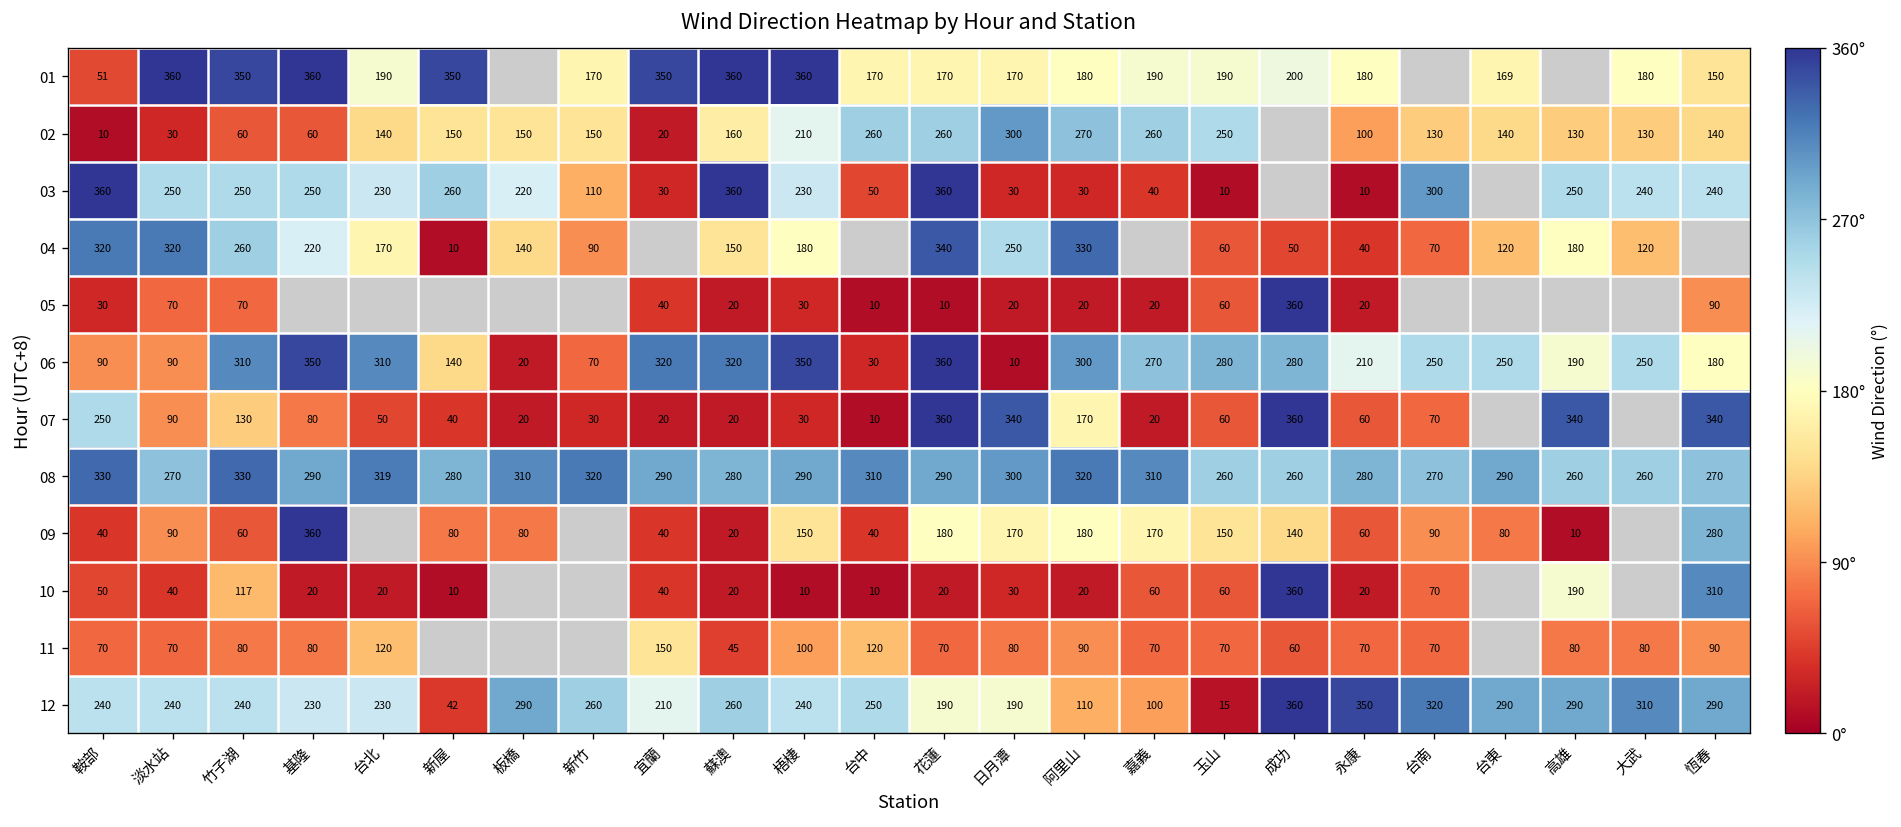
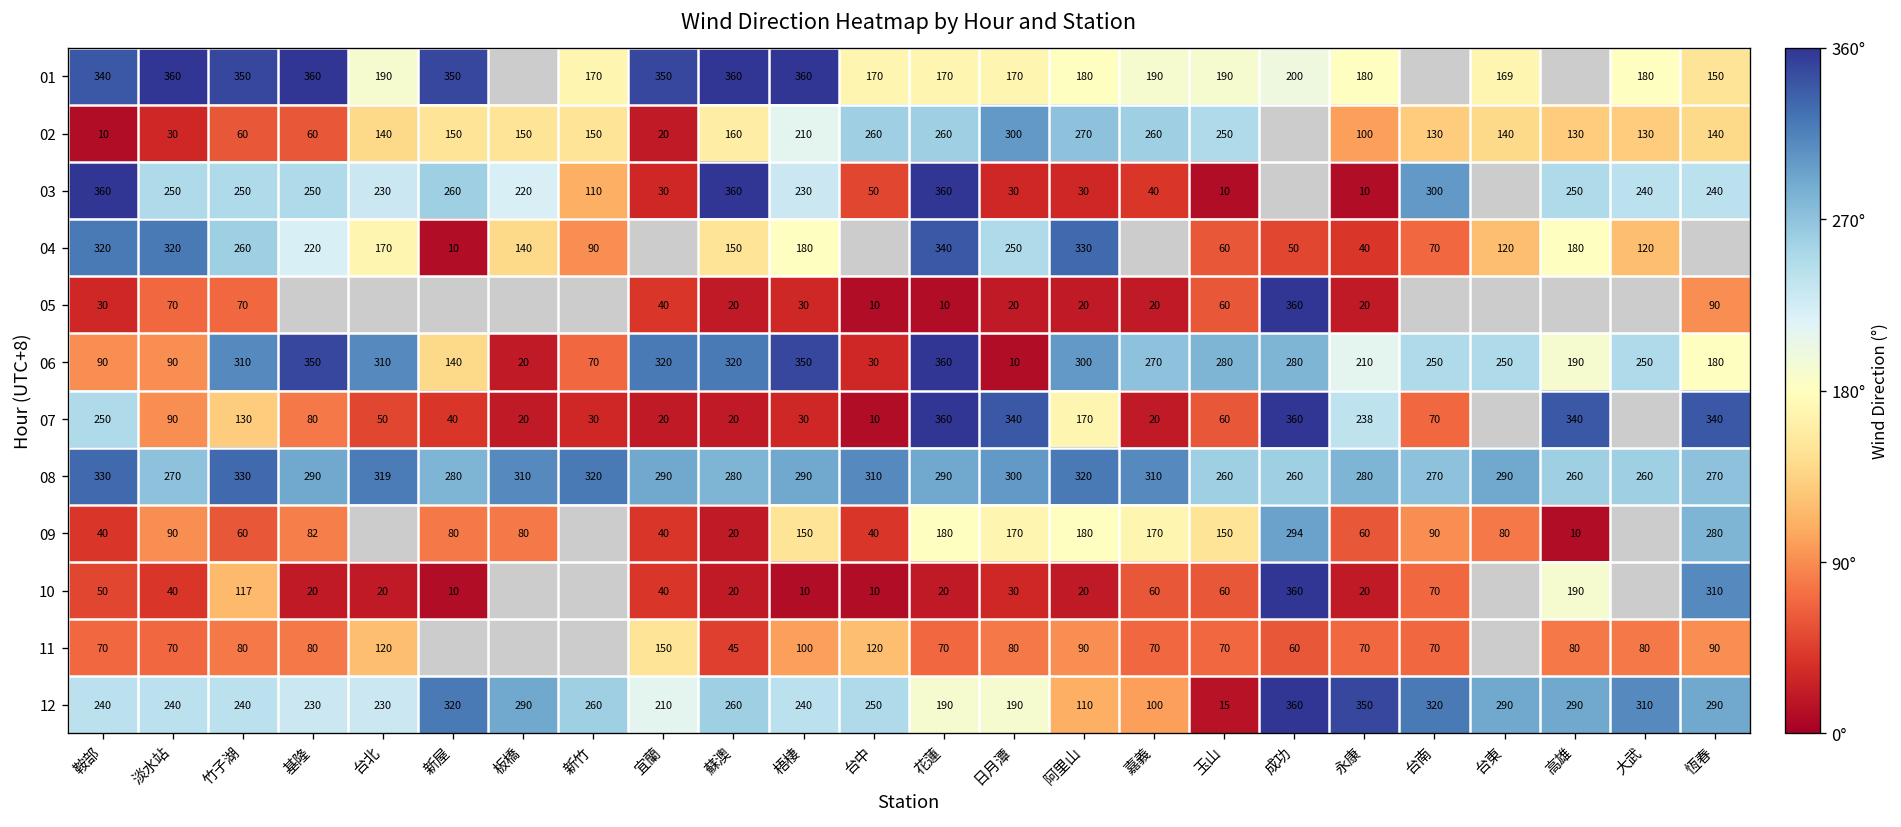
01, 鞍部: 51 -> 340
07, 永康: 60 -> 238
09, 基隆: 360 -> 82
09, 成功: 140 -> 294
12, 新屋: 42 -> 320
